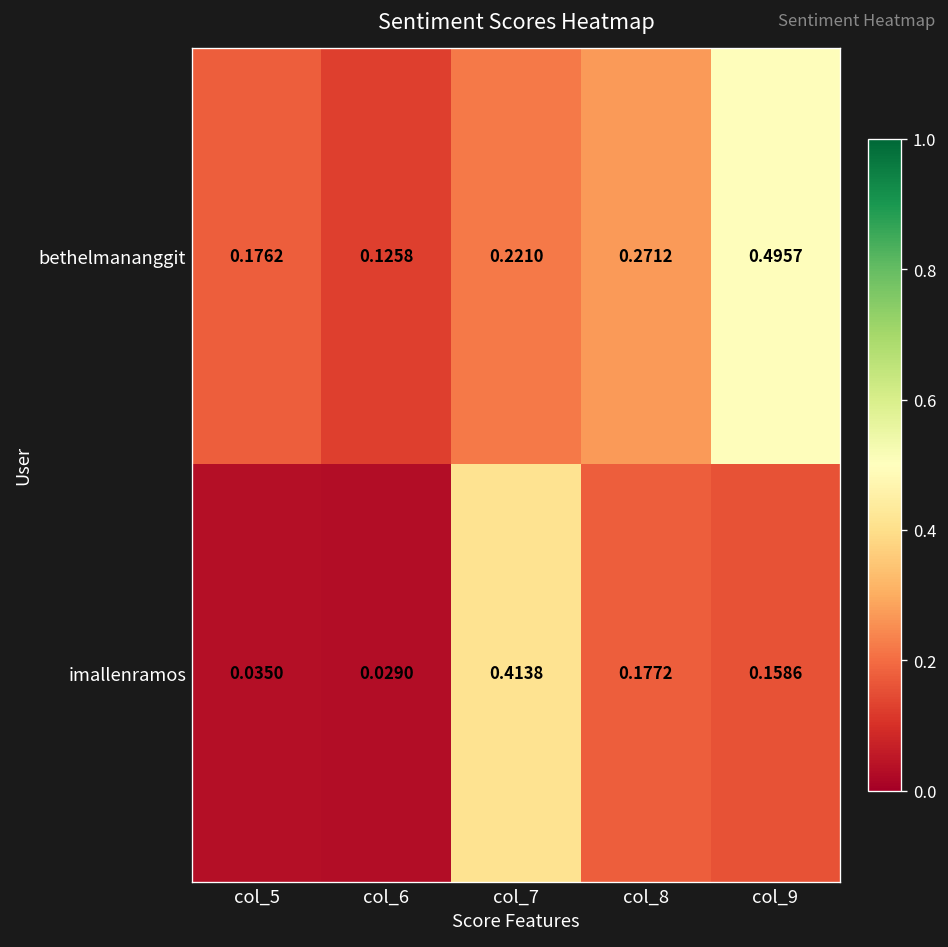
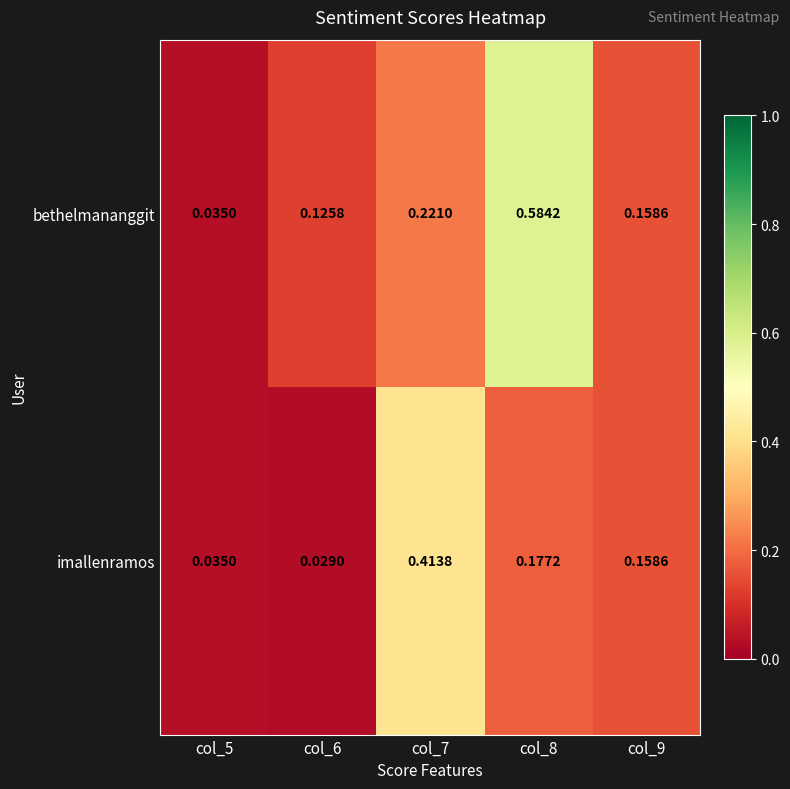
bethelmananggit, col_5: 0.1762 -> 0.0350
bethelmananggit, col_8: 0.2712 -> 0.5842
bethelmananggit, col_9: 0.4957 -> 0.1586
